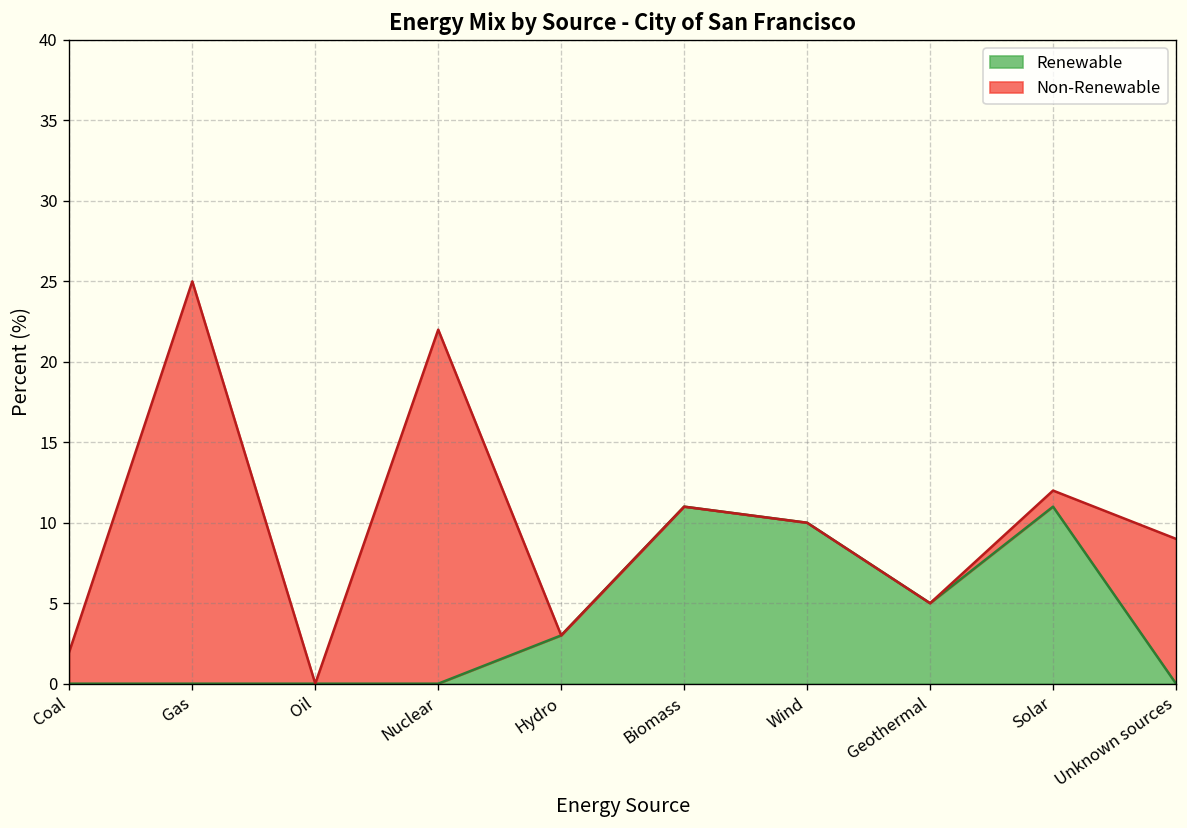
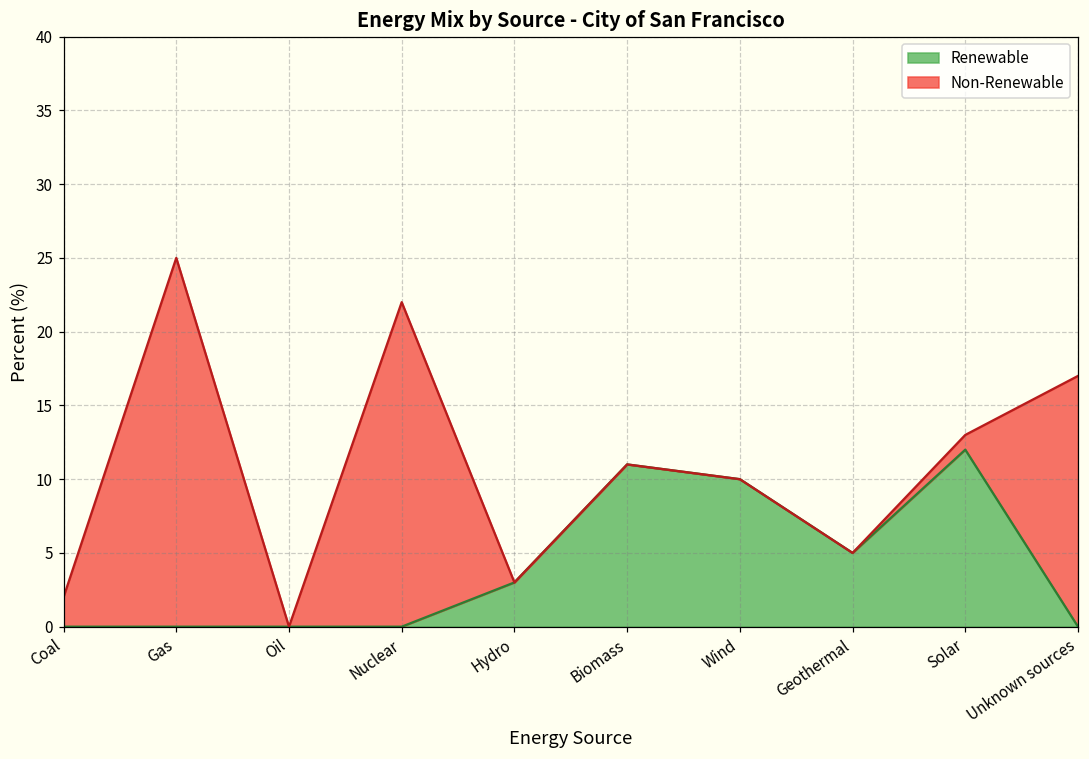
Renewable, Solar: 11 -> 12
Non-Renewable, Unknown sources: 9 -> 17
